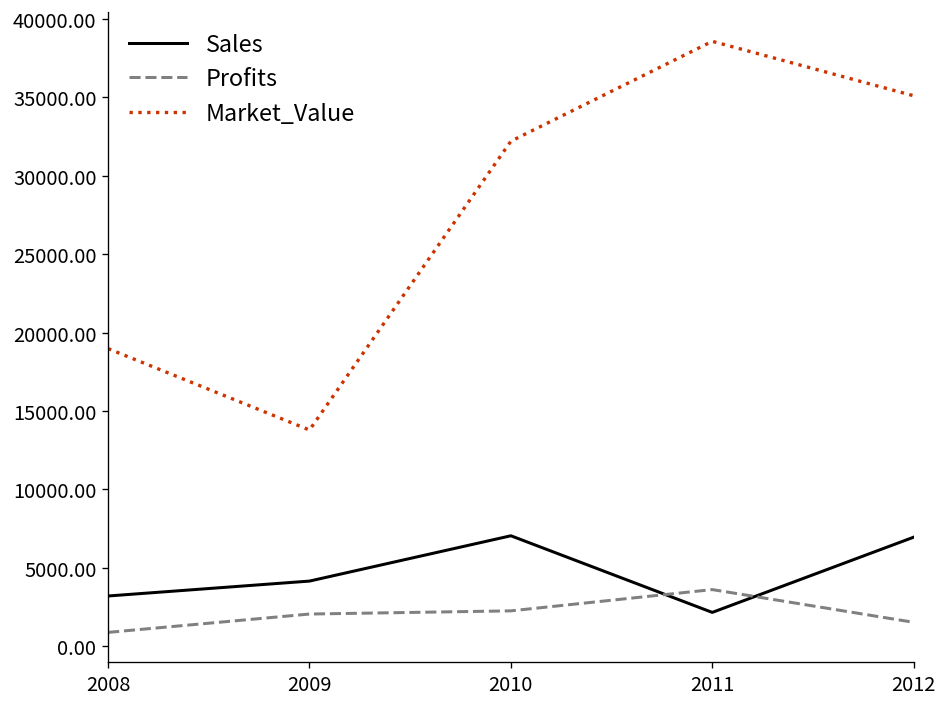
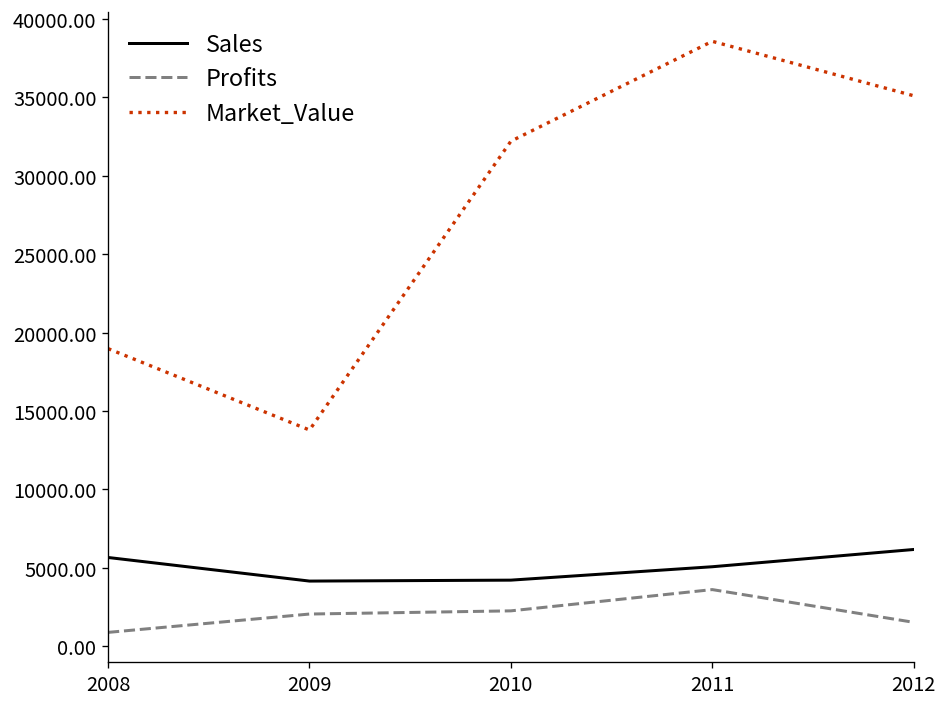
Sales, 2008: 3200 -> 5700
Sales, 2010: 7000 -> 4200
Sales, 2011: 2200 -> 5100
Sales, 2012: 7000 -> 6200
